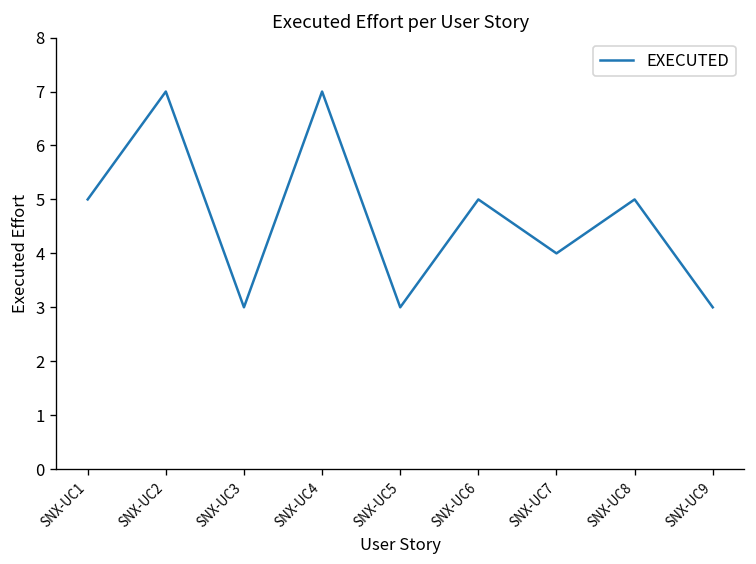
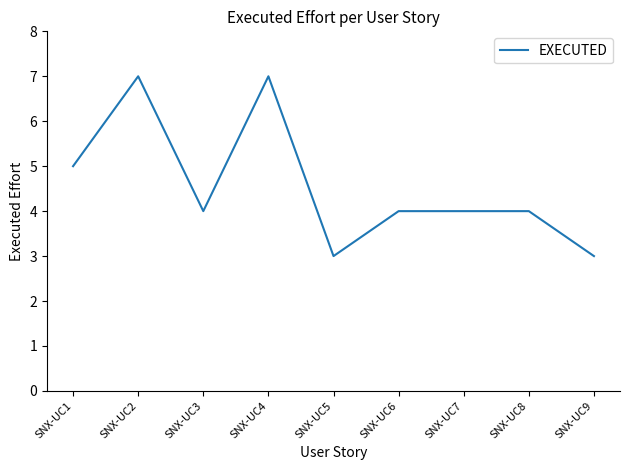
SNX-UC3: 3 -> 4
SNX-UC6: 5 -> 4
SNX-UC8: 5 -> 4
